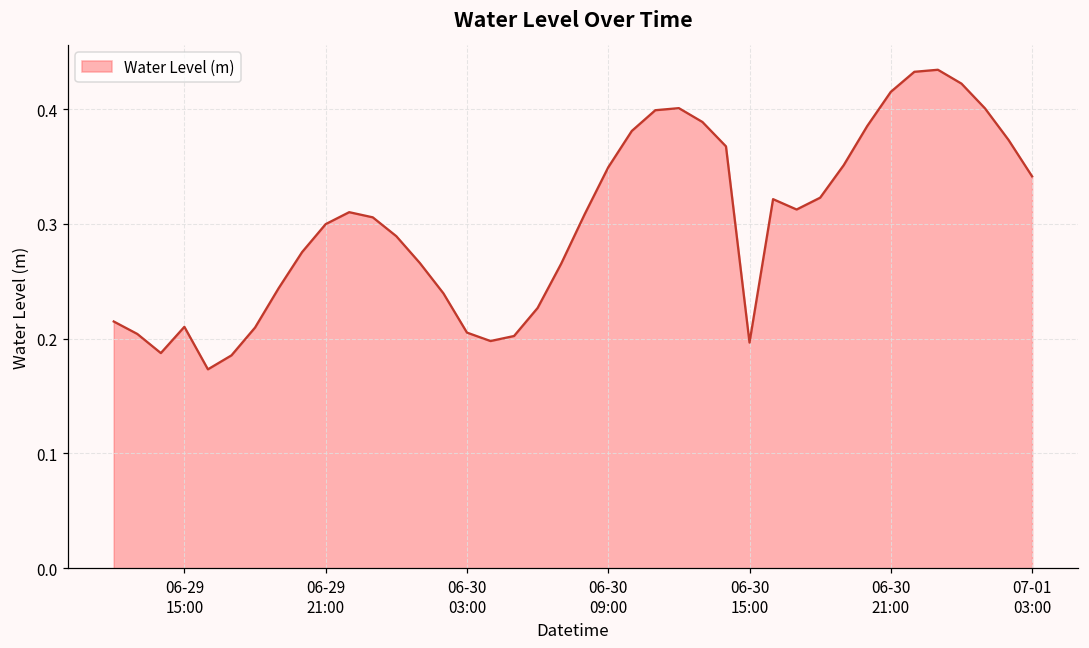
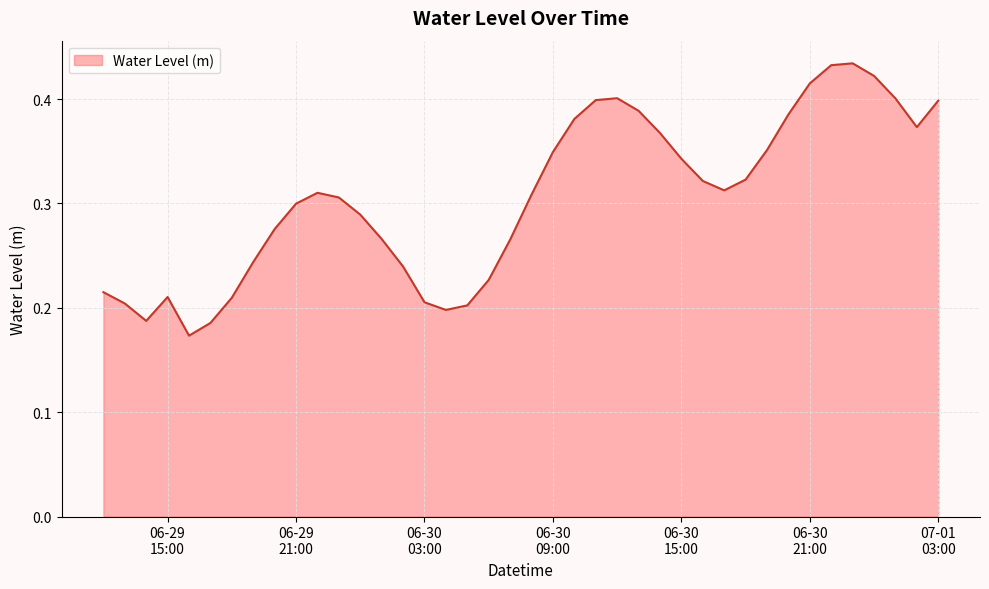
06-30 15:00: 0.197 -> 0.343
07-01 03:00: 0.341 -> 0.398
